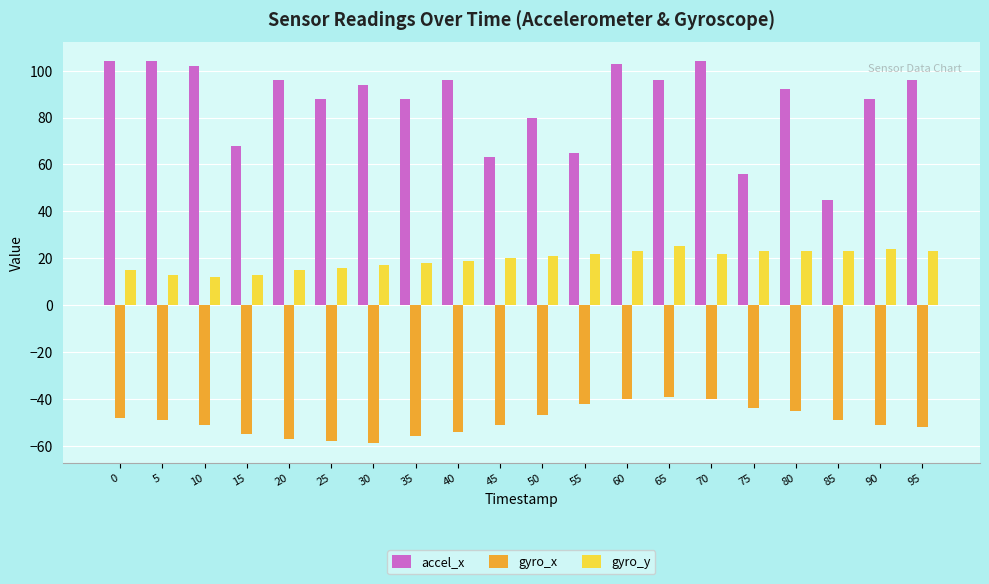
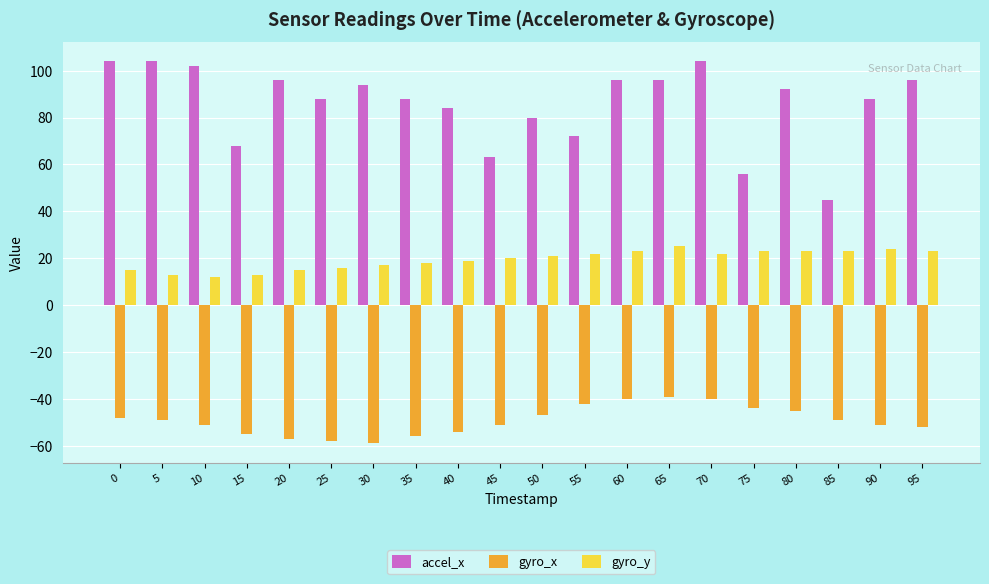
accel_x, 40: 96 -> 84
accel_x, 55: 65 -> 72
accel_x, 60: 103 -> 96
